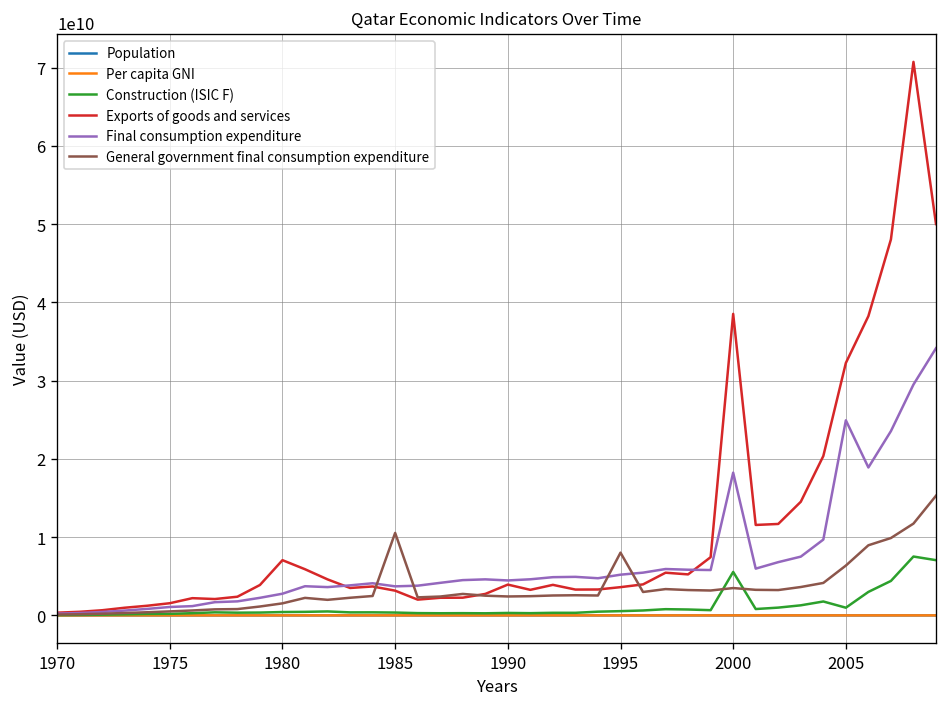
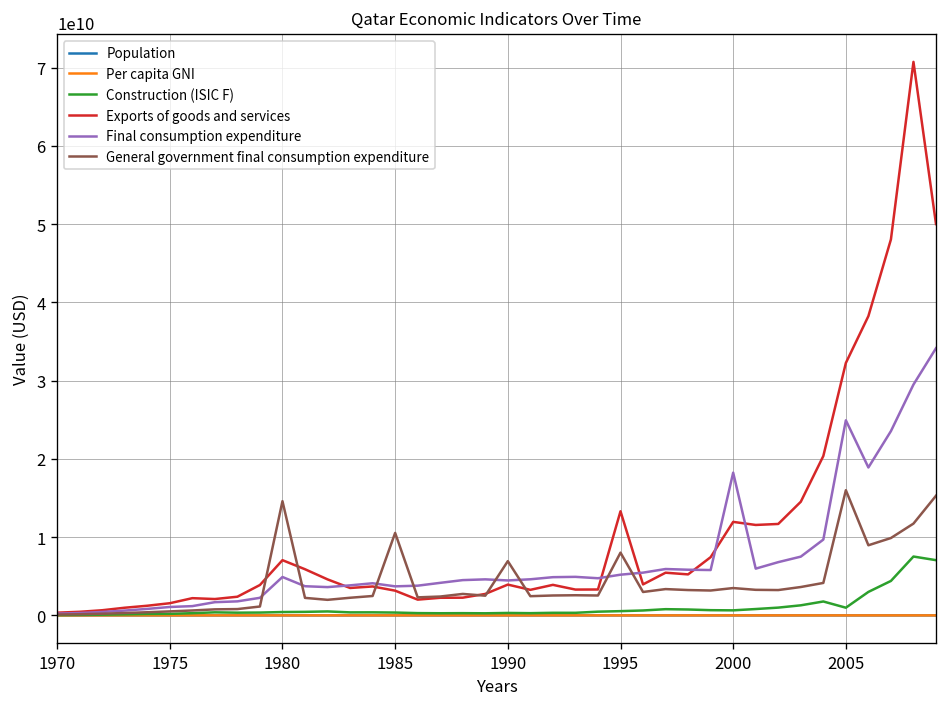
Final consumption expenditure, 1980: 3000000000 -> 5000000000
General government final consumption expenditure, 1980: 2000000000 -> 15000000000
General government final consumption expenditure, 1990: 2000000000 -> 7000000000
Exports of goods and services, 1995: 4000000000 -> 13000000000
Construction (ISIC F), 2000: 6000000000 -> 1000000000
Exports of goods and services, 2000: 39000000000 -> 12000000000
General government final consumption expenditure, 2005: 6000000000 -> 16000000000
